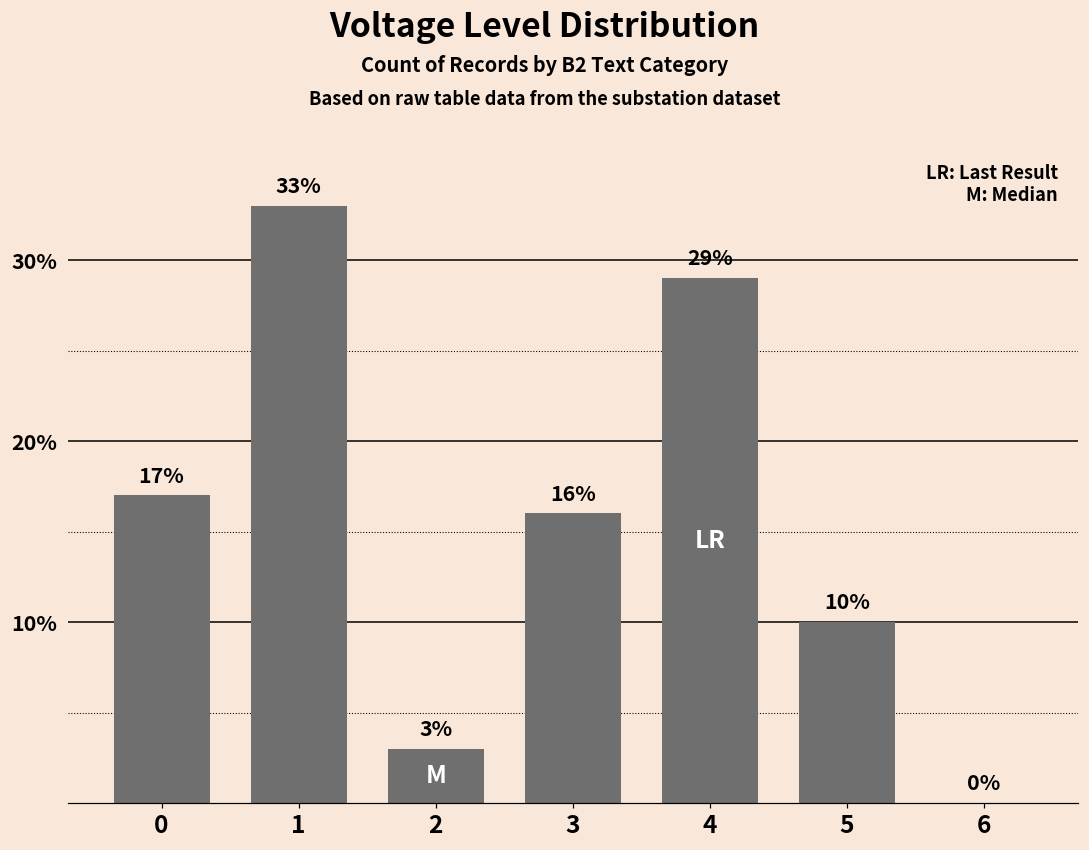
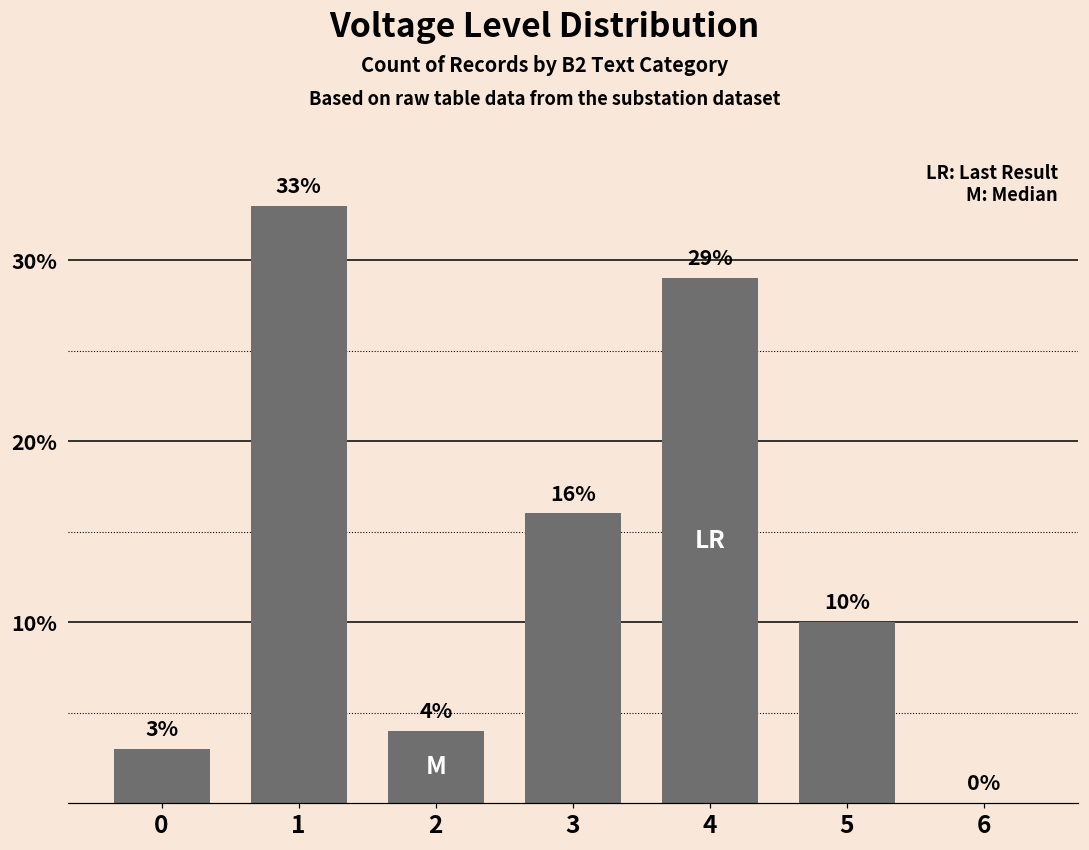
0: 17% -> 3%
2: 3% -> 4%
